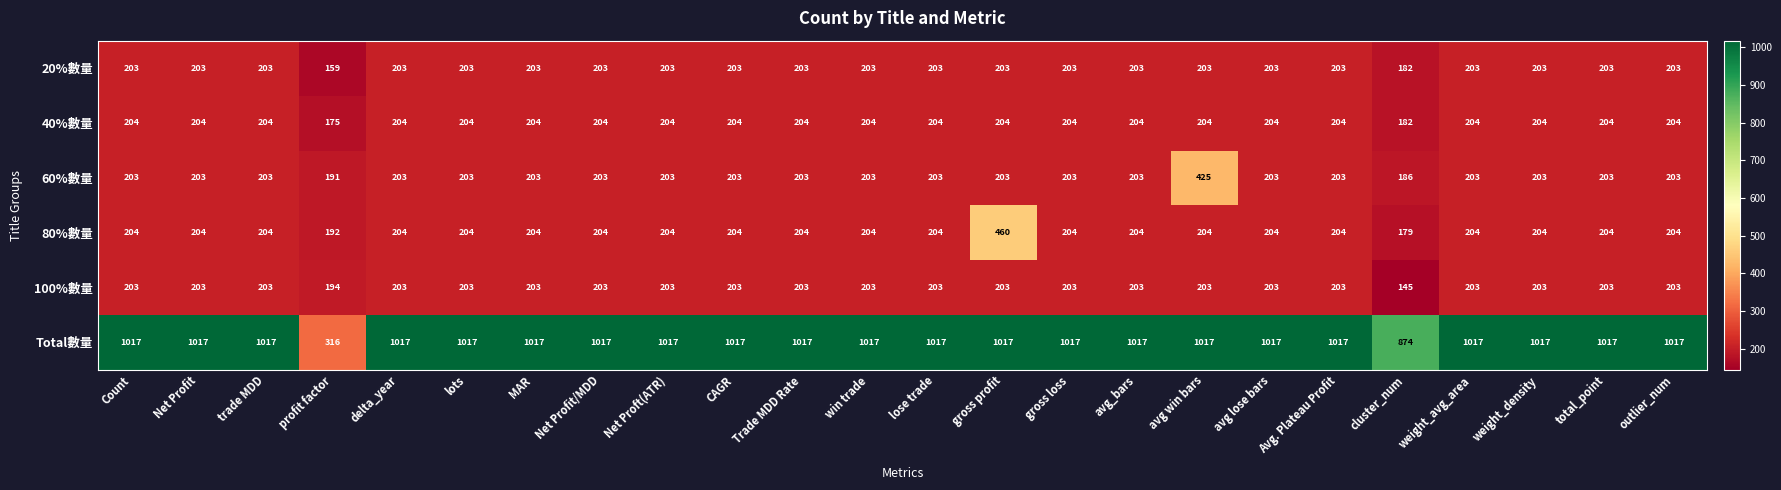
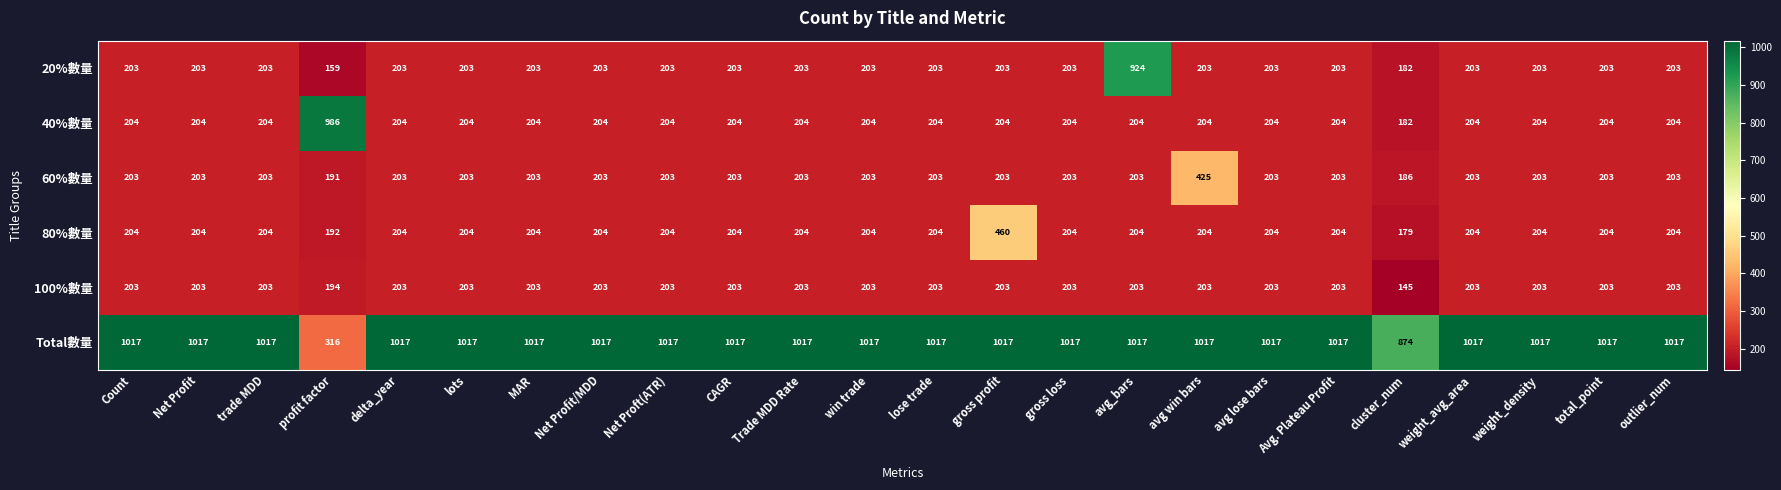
20%數量, avg_bars: 203 -> 924
40%數量, profit factor: 175 -> 986
